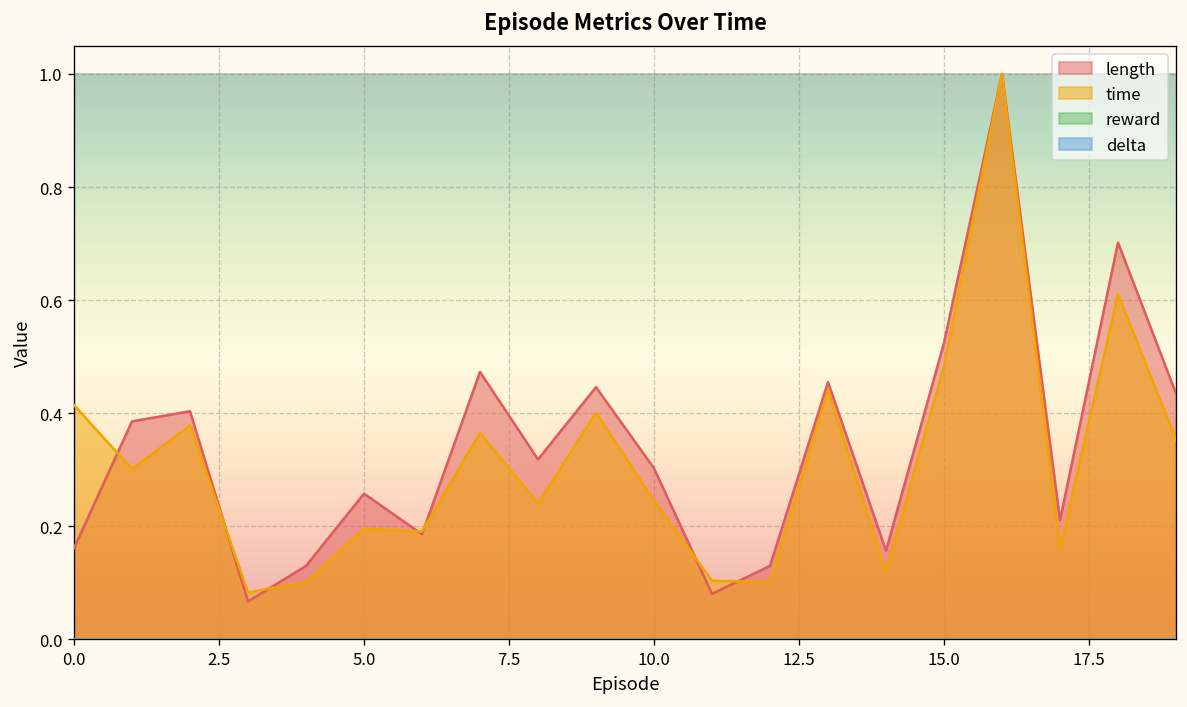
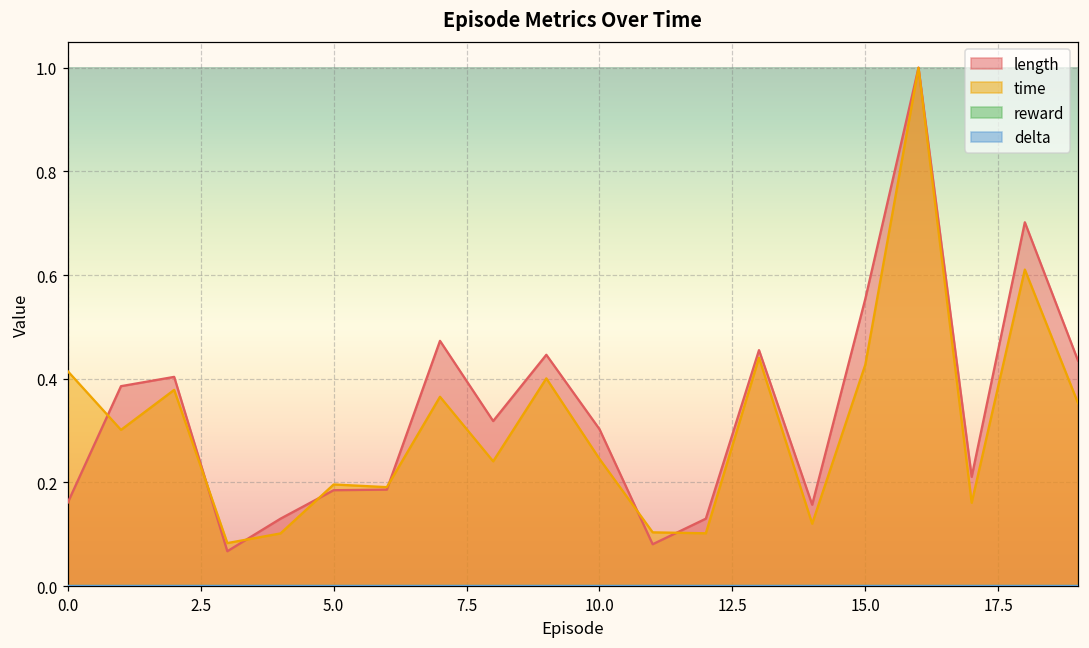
length, 5.0: 0.26 -> 0.18
length, 15.0: 0.52 -> 0.55
time, 15.0: 0.48 -> 0.43
